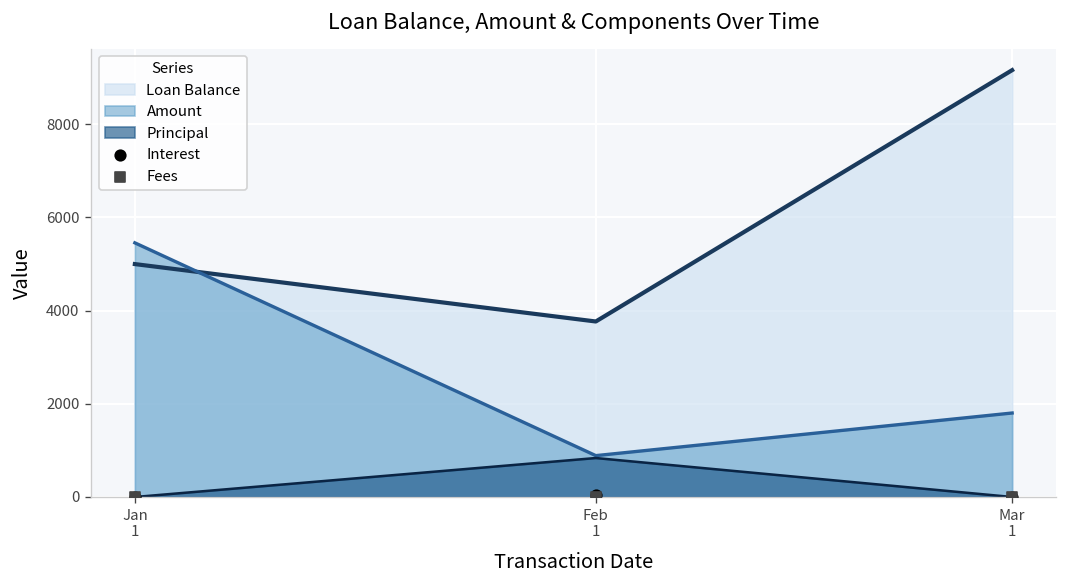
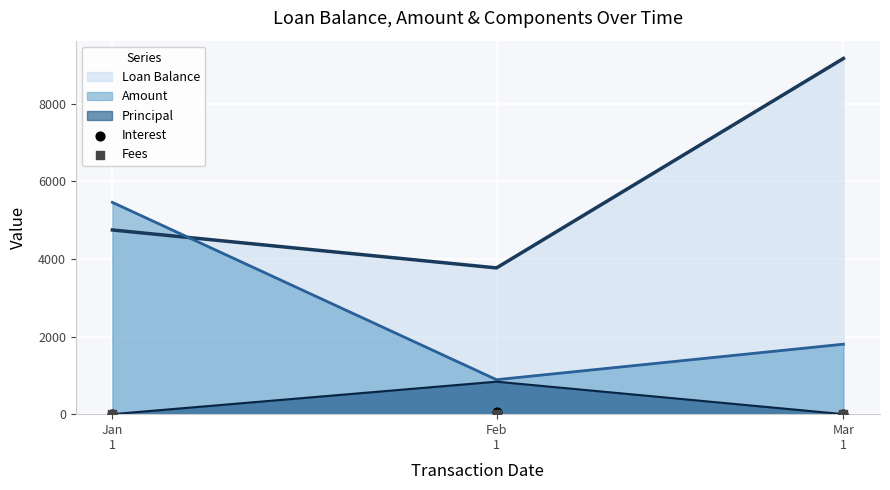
Loan Balance, Jan 1: 5000 -> 4700
